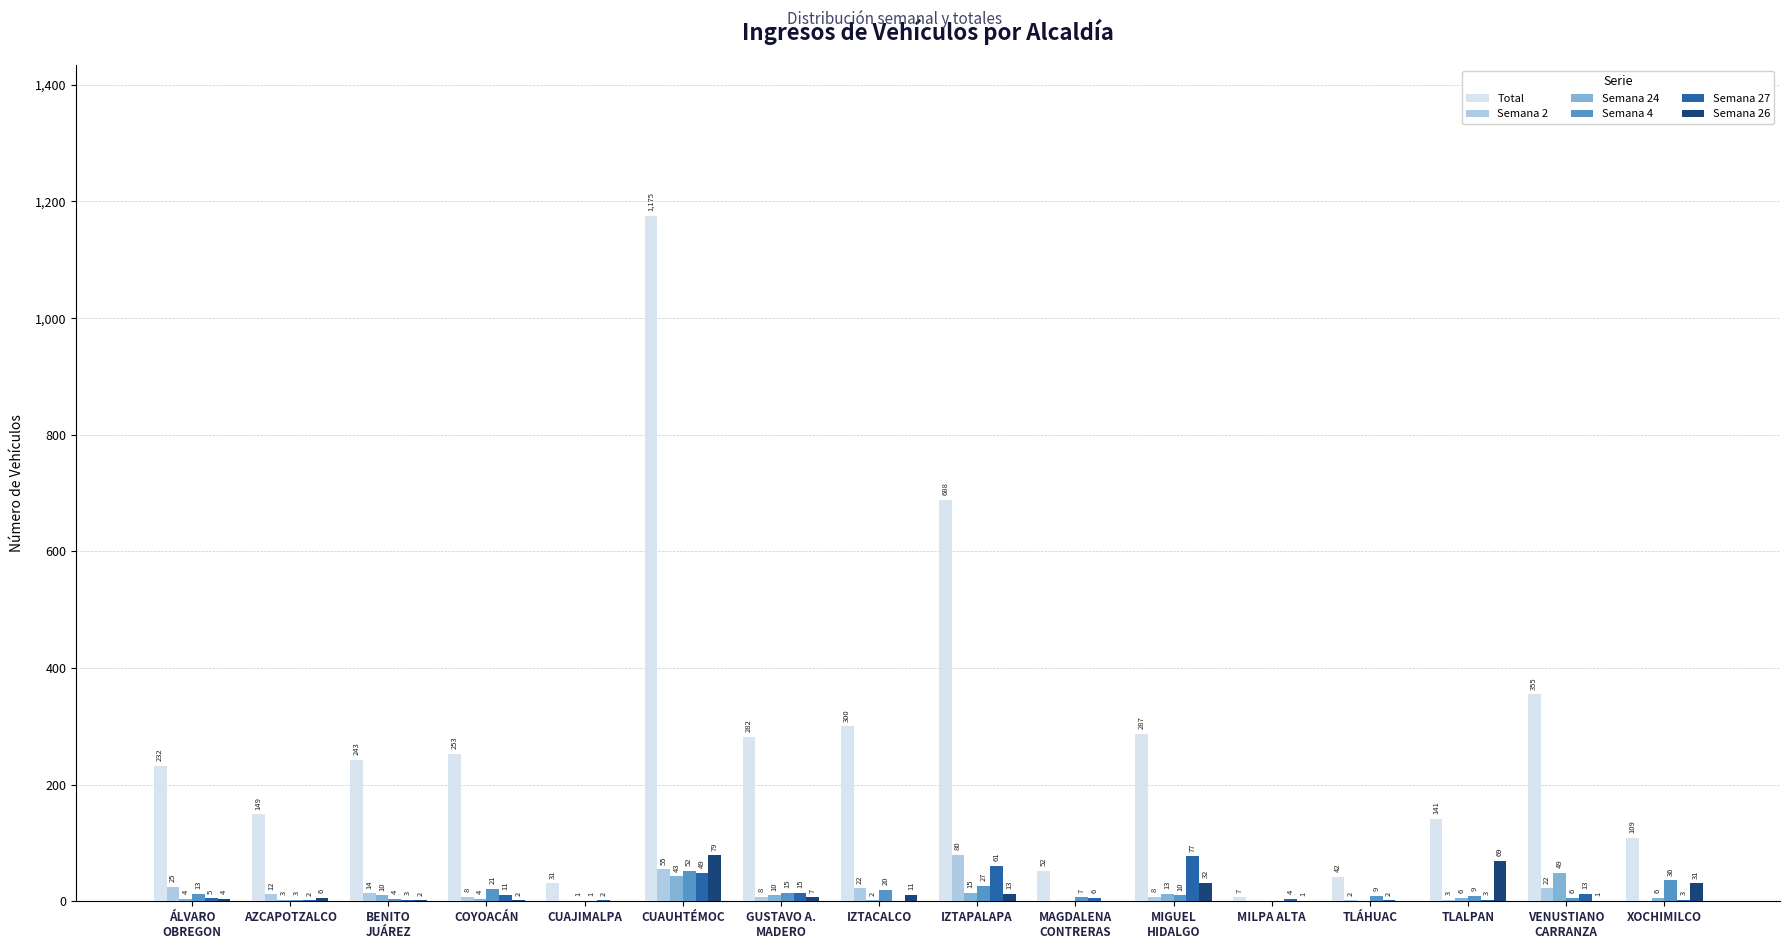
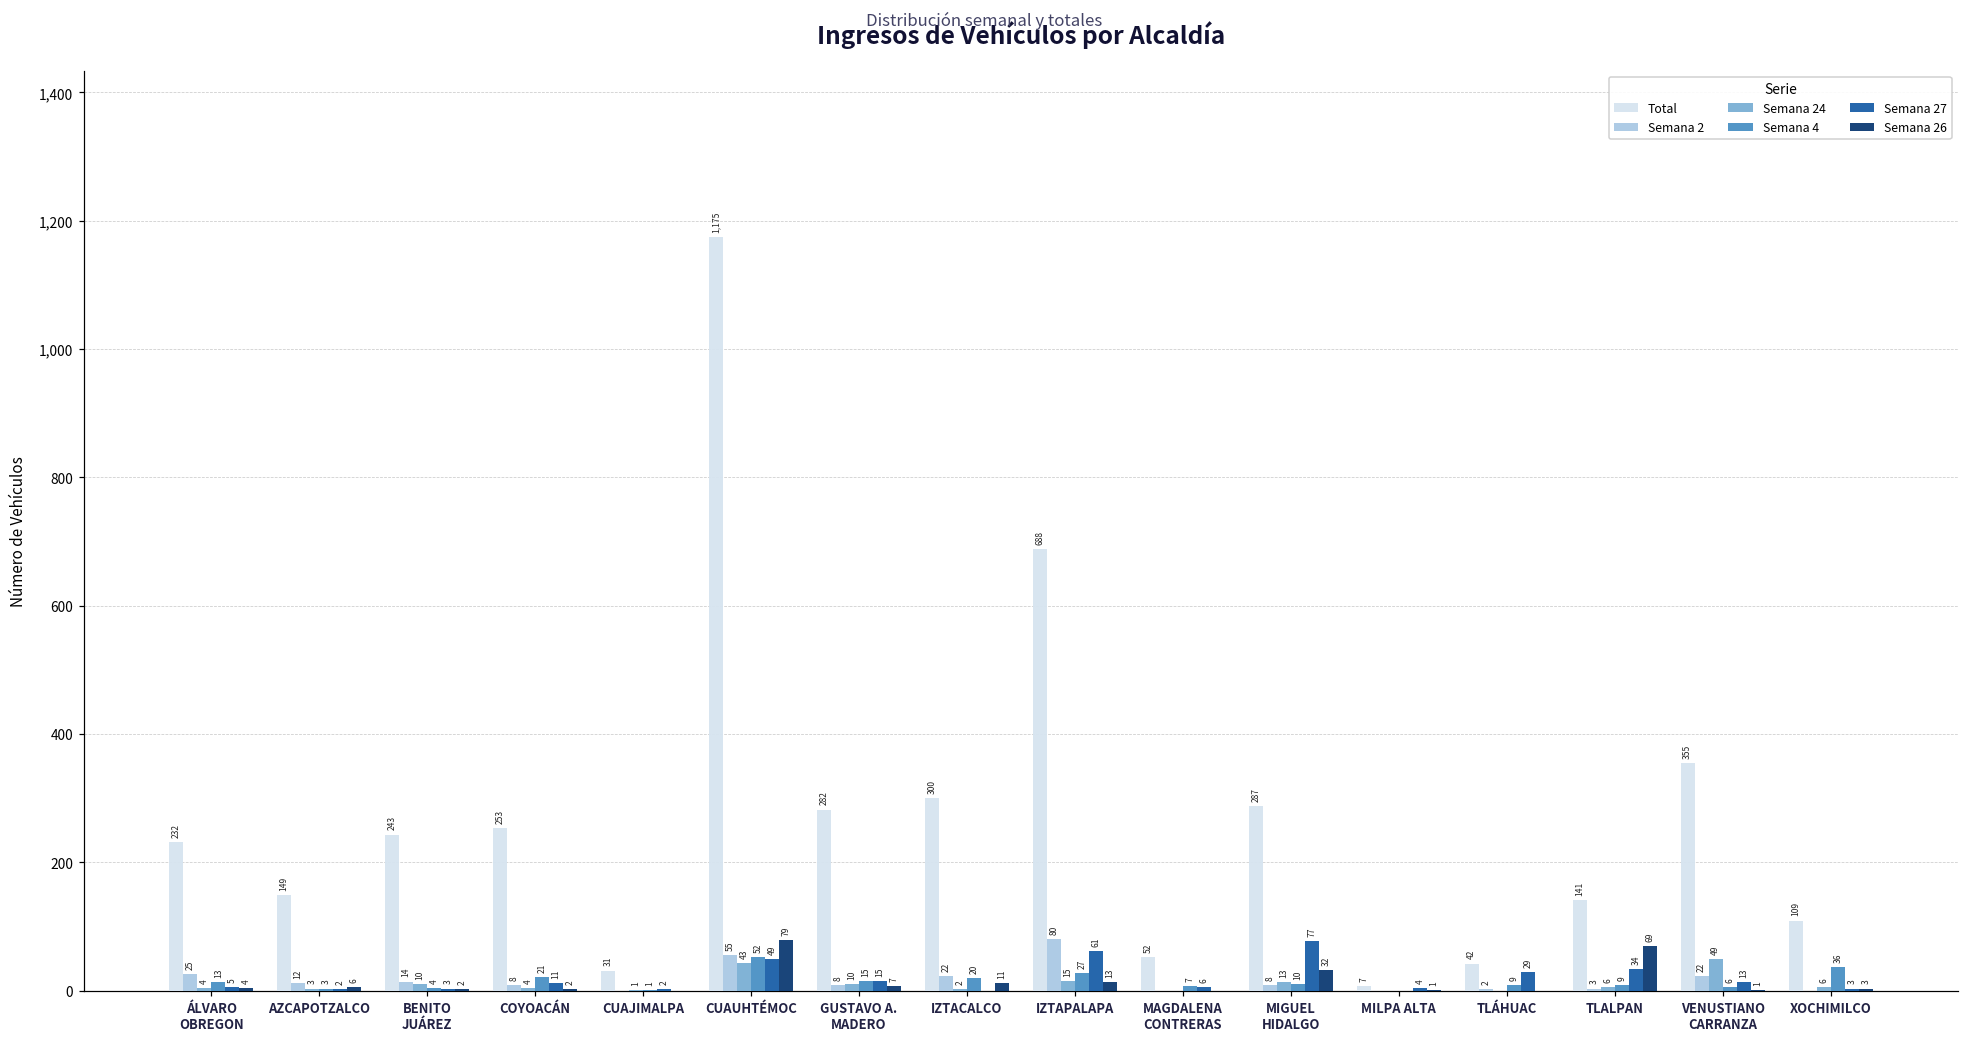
Semana 27, TLÁHUAC: 2 -> 29
Semana 27, TLALPAN: 3 -> 34
Semana 26, XOCHIMILCO: 31 -> 3
